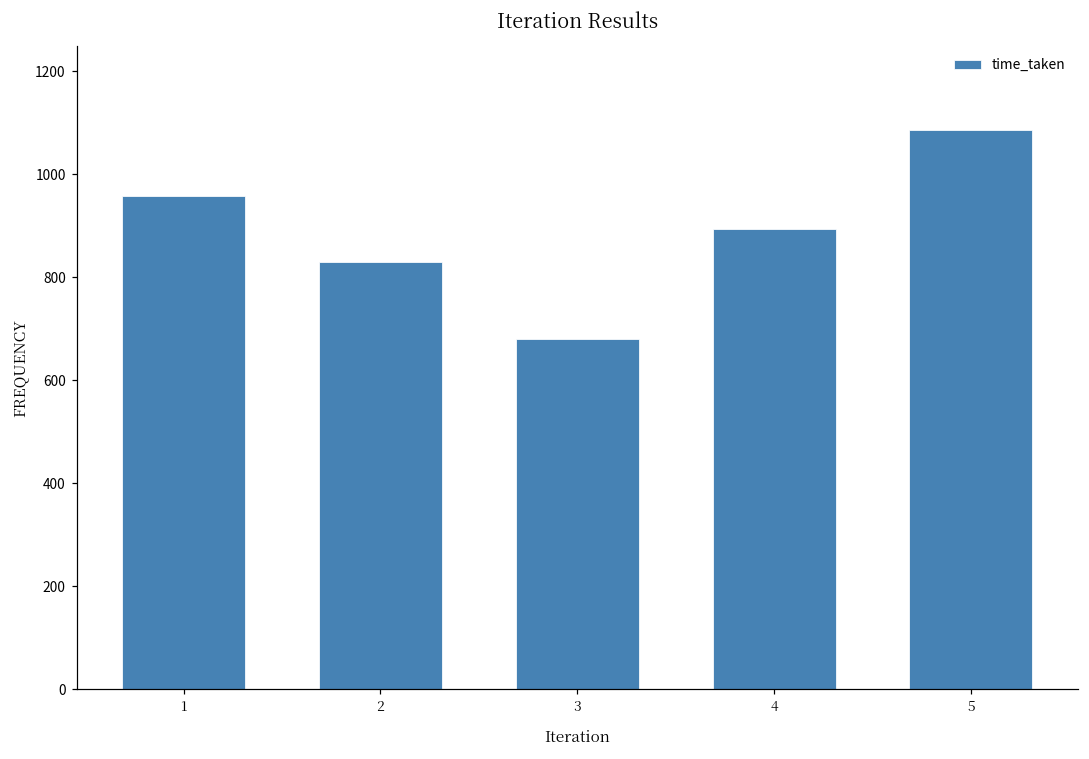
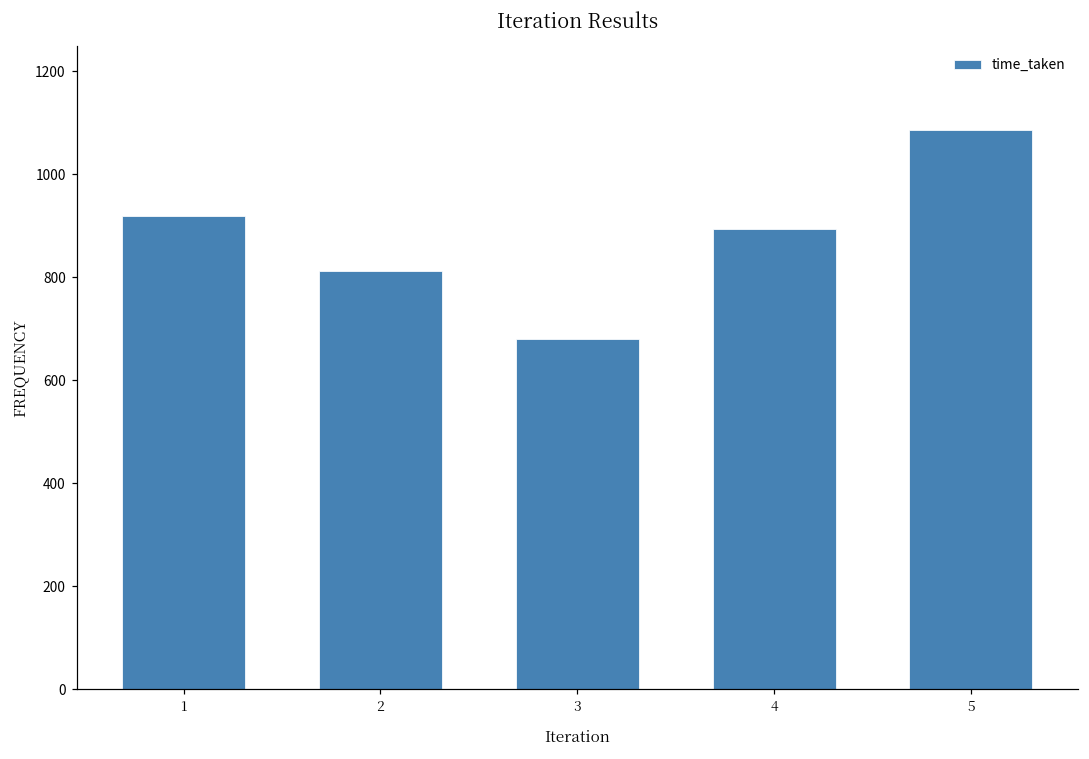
1: 960 -> 920
2: 830 -> 810
